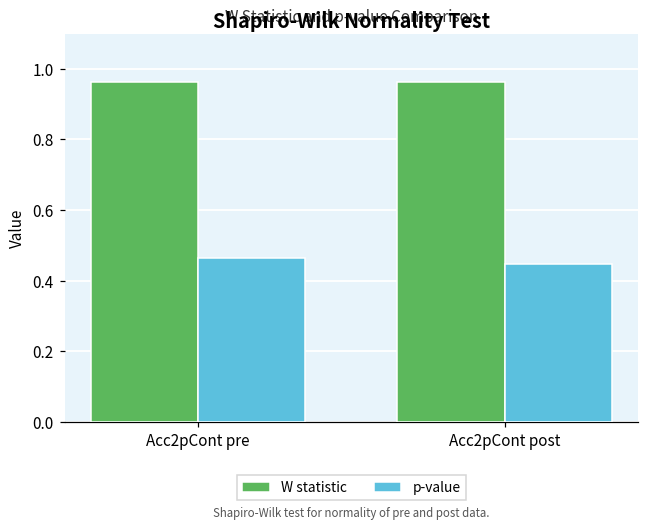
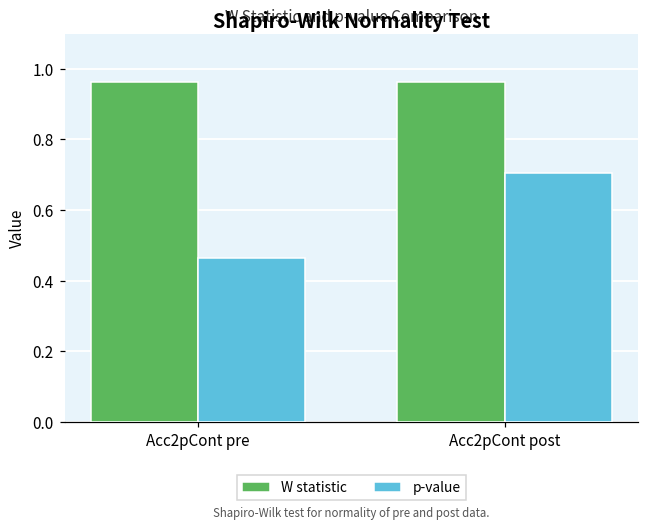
p-value, Acc2pCont post: 0.45 -> 0.70
